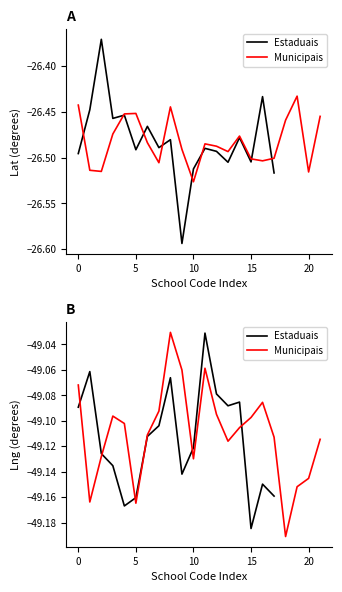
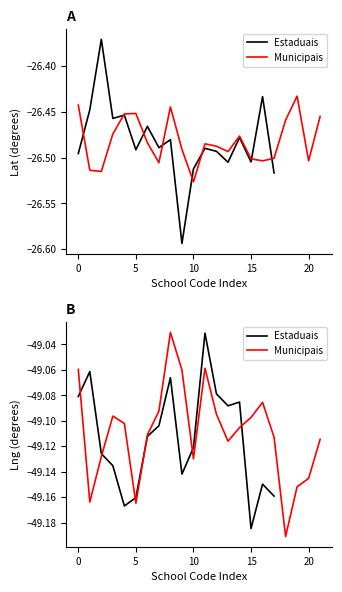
A, Municipais, 20: -26.52 -> -26.50
B, Estaduais, 0: -49.089 -> -49.081
B, Municipais, 0: -49.072 -> -49.060
